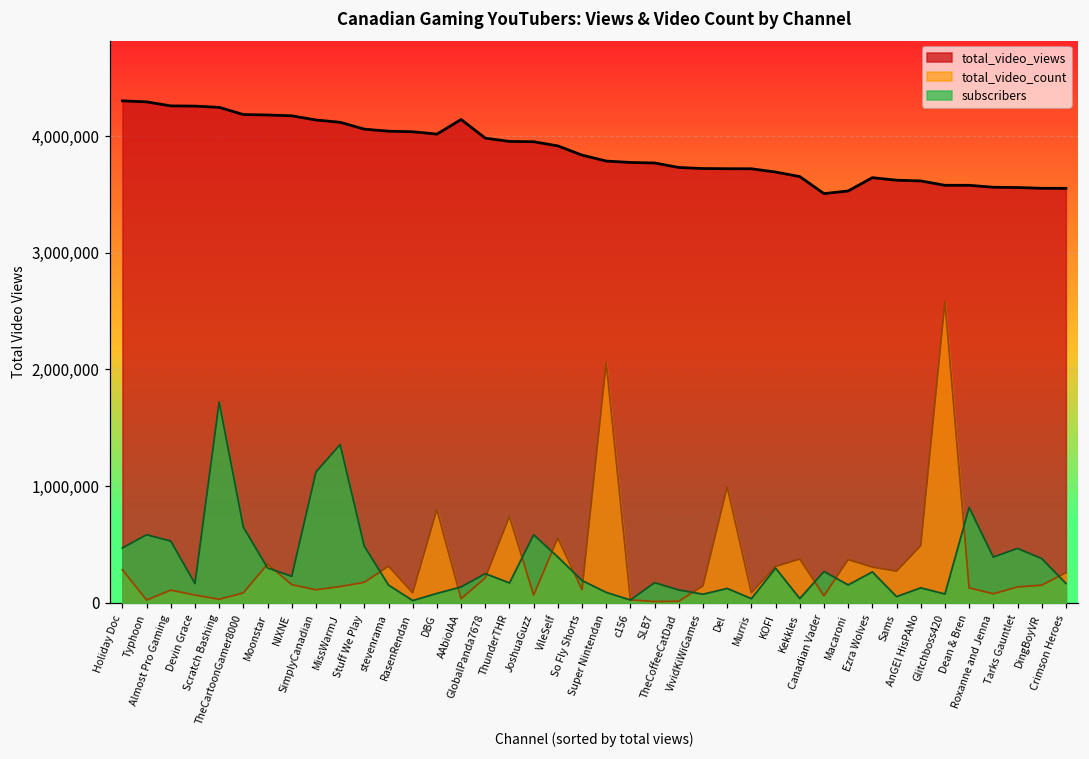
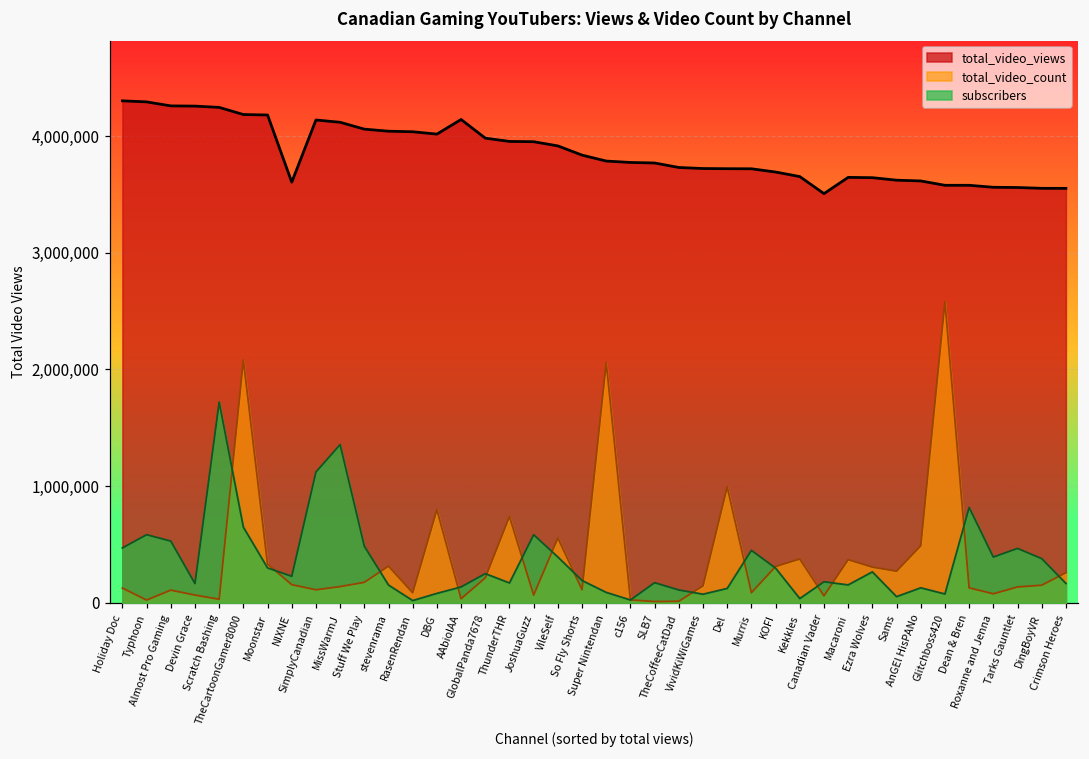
total_video_count, Holiday Doc: 280,000 -> 130,000
total_video_count, TheCartoonGamer8000: 90,000 -> 2,080,000
total_video_views, NIXNE: 4,170,000 -> 3,610,000
subscribers, Murris: 40,000 -> 450,000
subscribers, Canadian Vader: 270,000 -> 180,000
total_video_views, Macaroni: 3,530,000 -> 3,650,000
